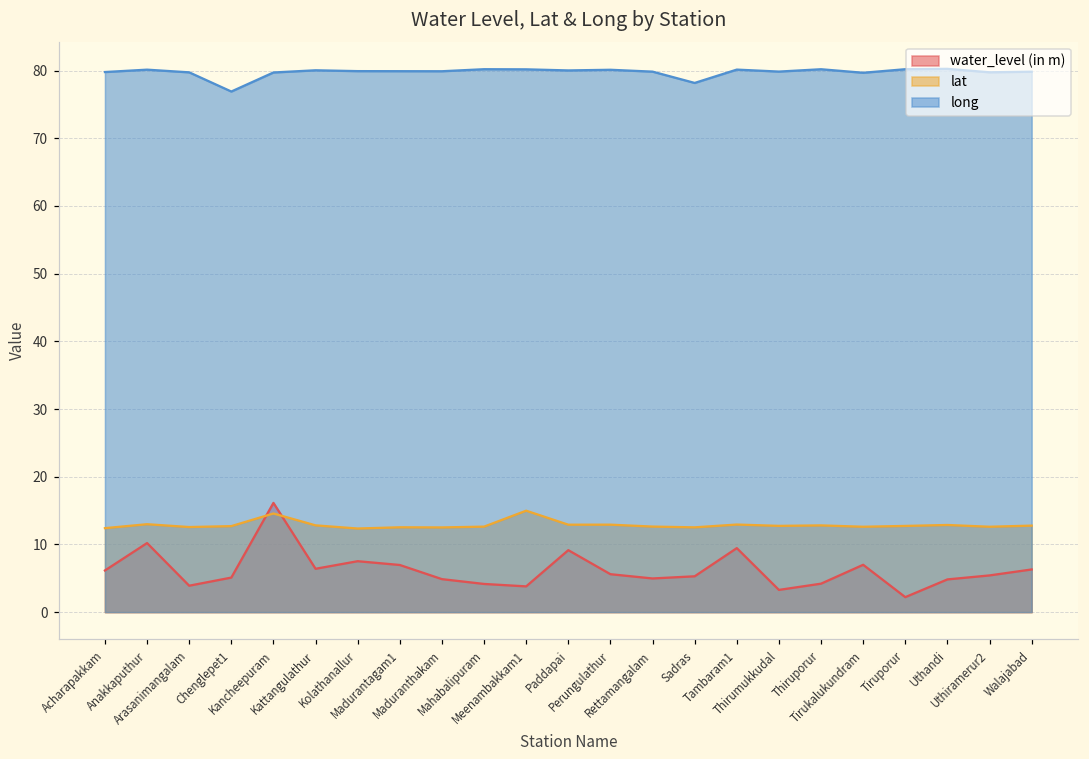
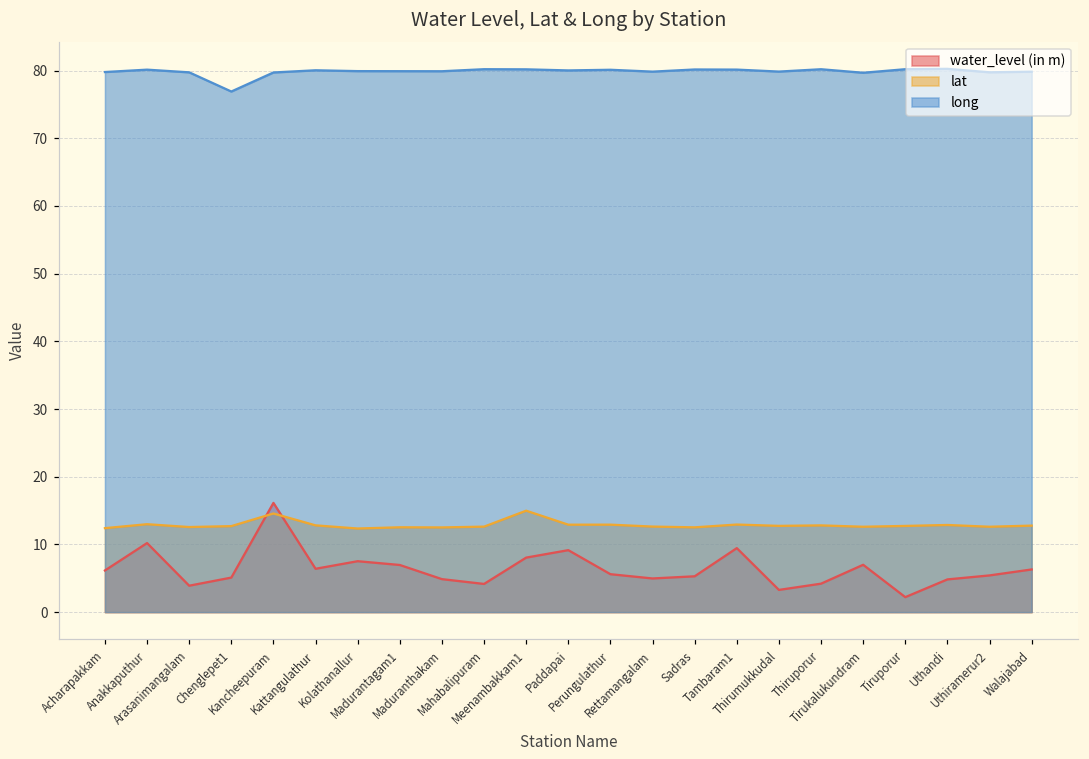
water_level (in m), Meenambakkam1: 4 -> 8
long, Sadras: 78 -> 80
